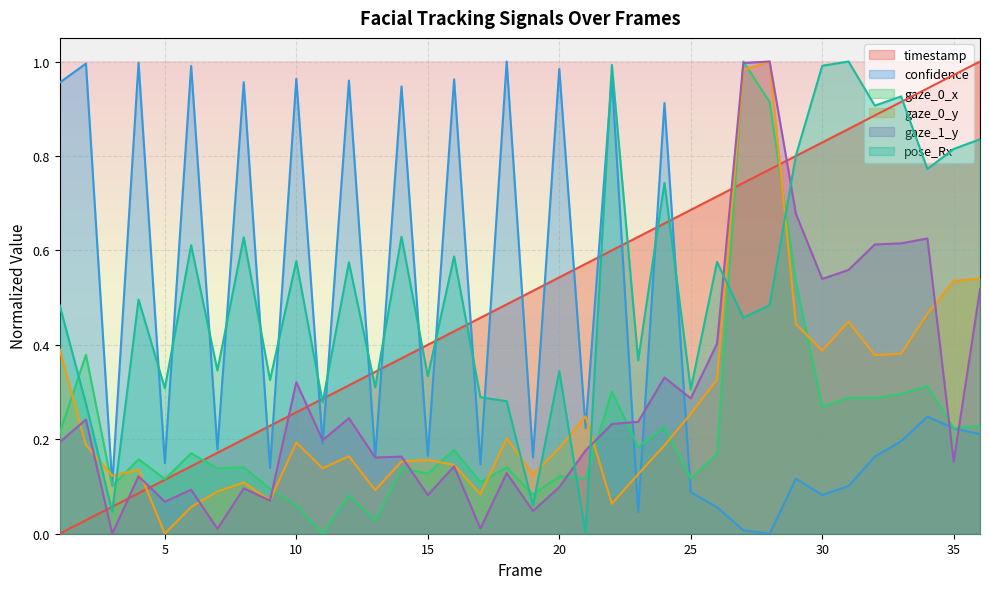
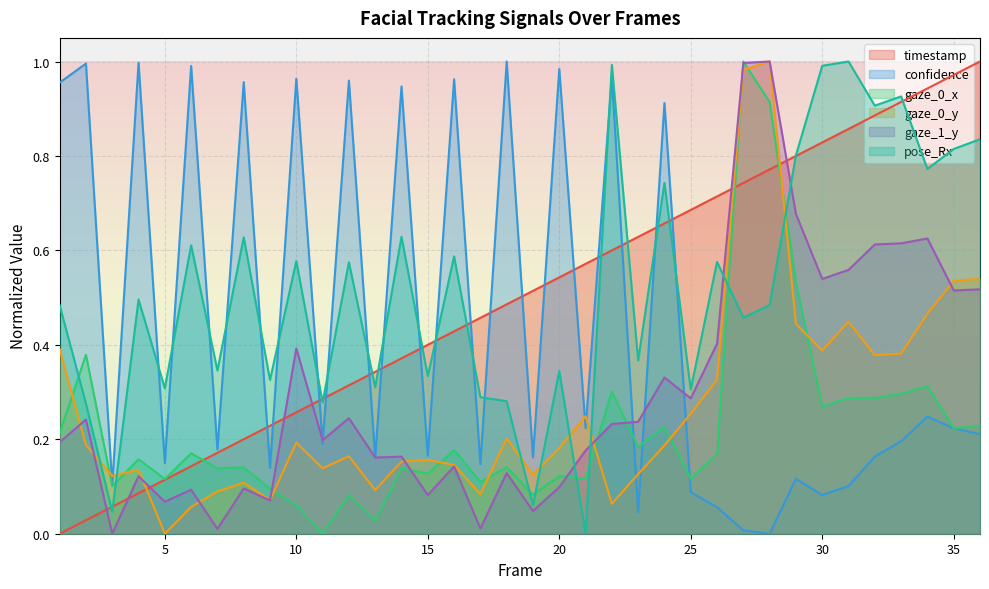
gaze_1_y, 10: 0.32 -> 0.39
gaze_1_y, 35: 0.15 -> 0.52
